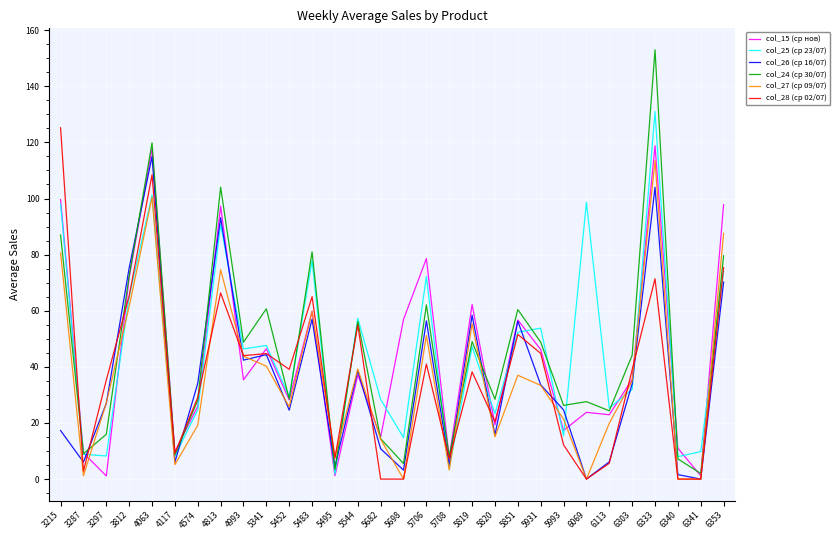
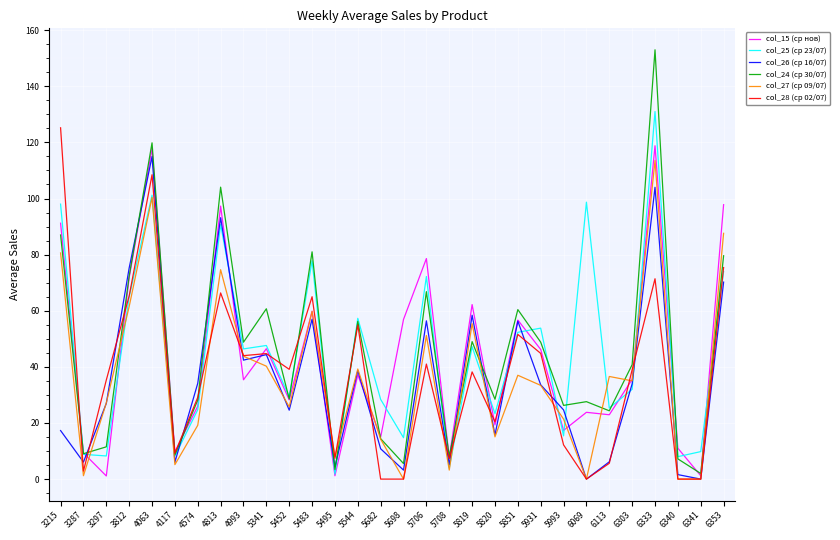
col_15 (ср нов), 3215: 100 -> 91
col_24 (ср 30/07), 3297: 16 -> 11
col_24 (ср 30/07), 5706: 62 -> 67
col_27 (ср 09/07), 6113: 20 -> 37
col_24 (ср 30/07), 6303: 44 -> 41
